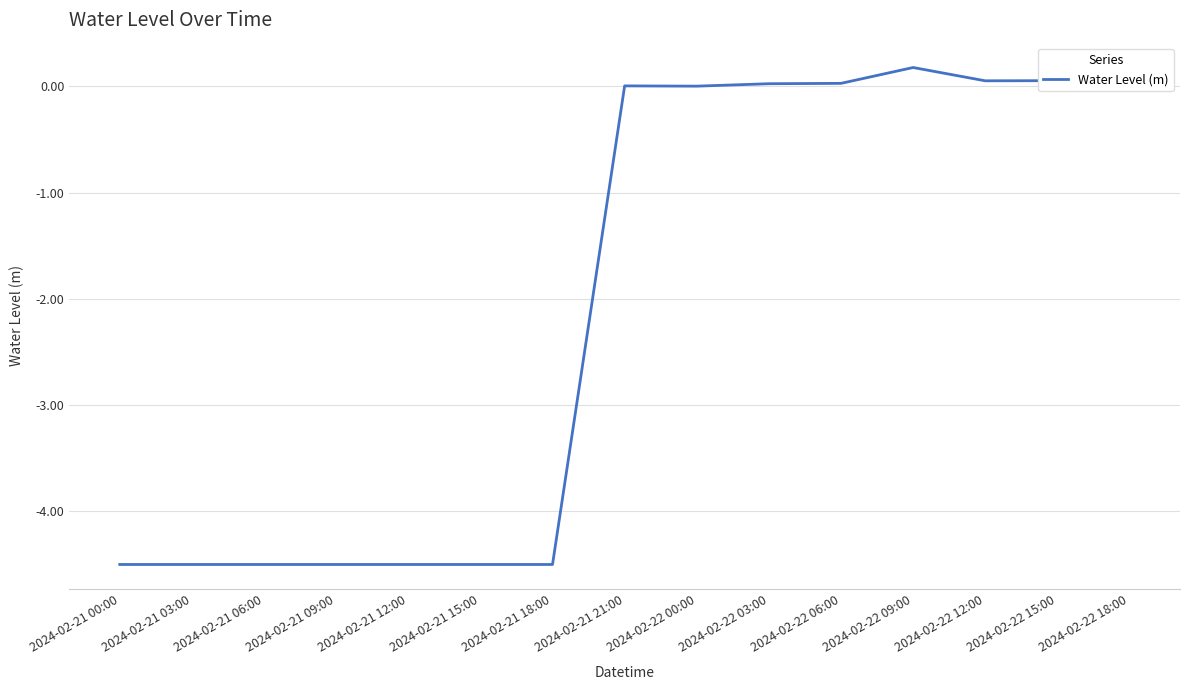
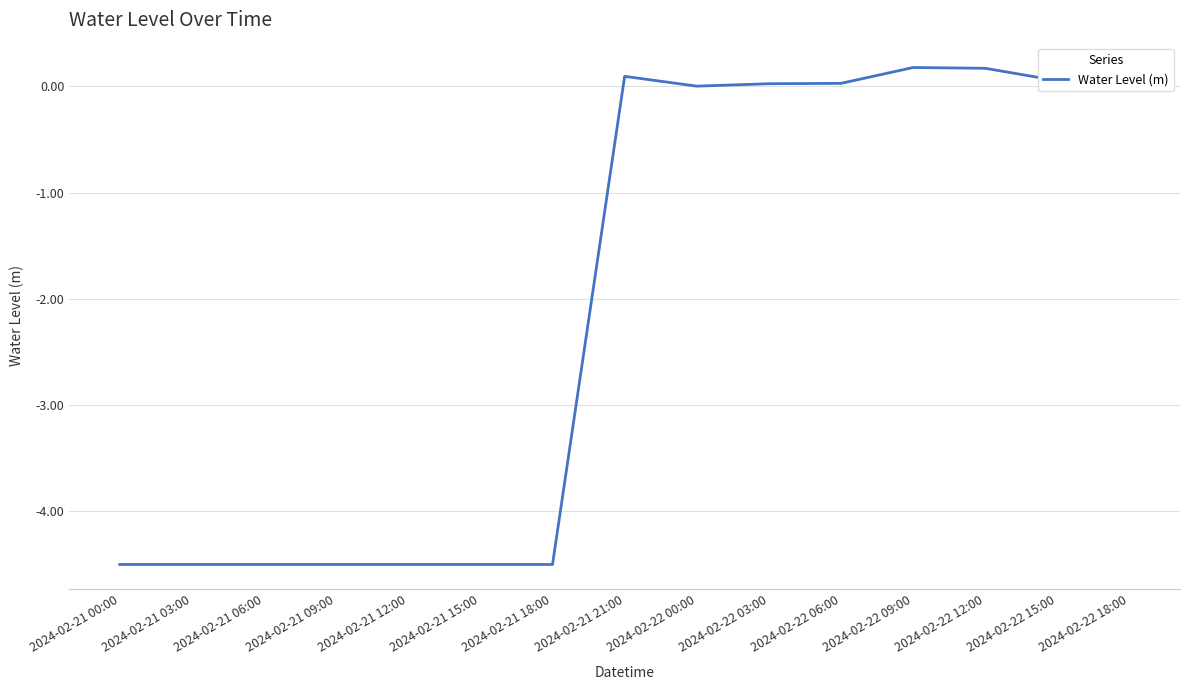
2024-02-21 21:00: 0.00 -> 0.09
2024-02-22 12:00: 0.05 -> 0.17
